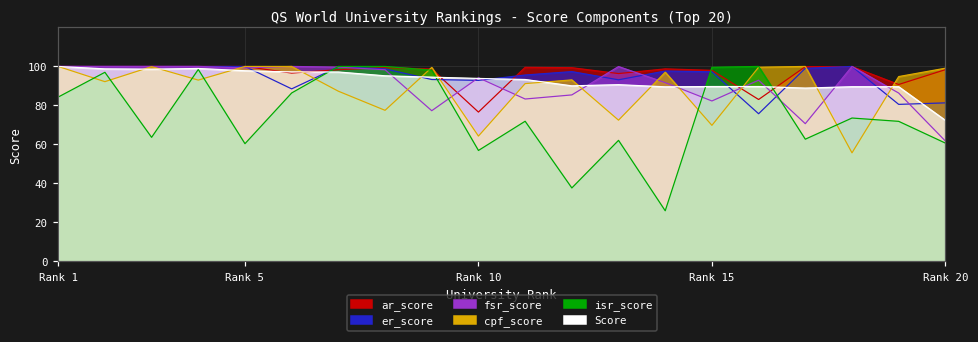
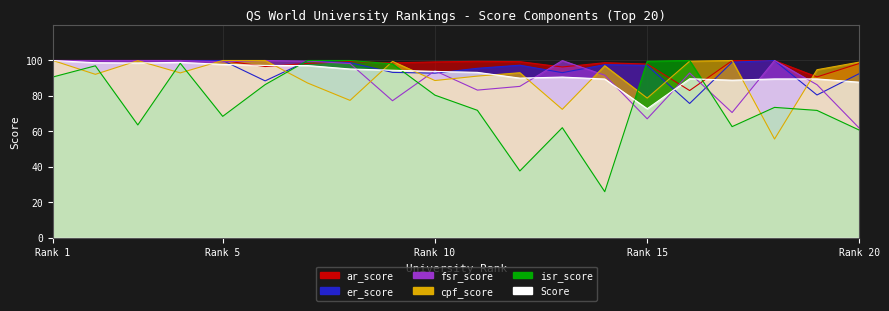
isr_score, Rank 1: 84 -> 91
isr_score, Rank 5: 60 -> 69
ar_score, Rank 10: 77 -> 99
cpf_score, Rank 10: 64 -> 89
isr_score, Rank 10: 57 -> 80
fsr_score, Rank 15: 82 -> 67
cpf_score, Rank 15: 70 -> 79
Score, Rank 15: 90 -> 73
er_score, Rank 20: 81 -> 93
Score, Rank 20: 72 -> 88
